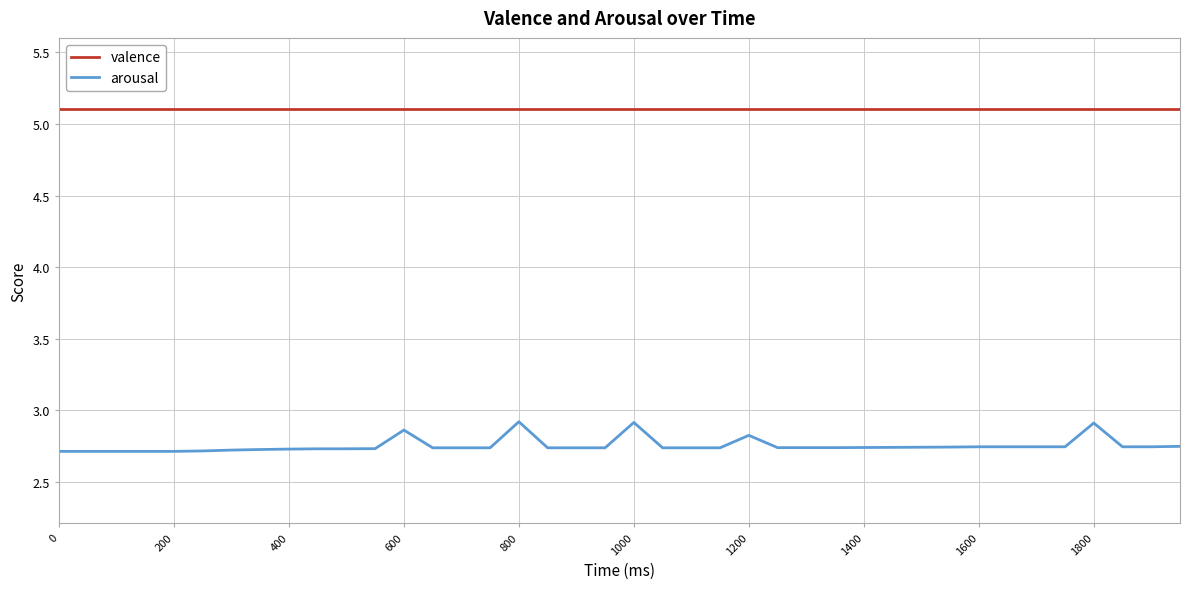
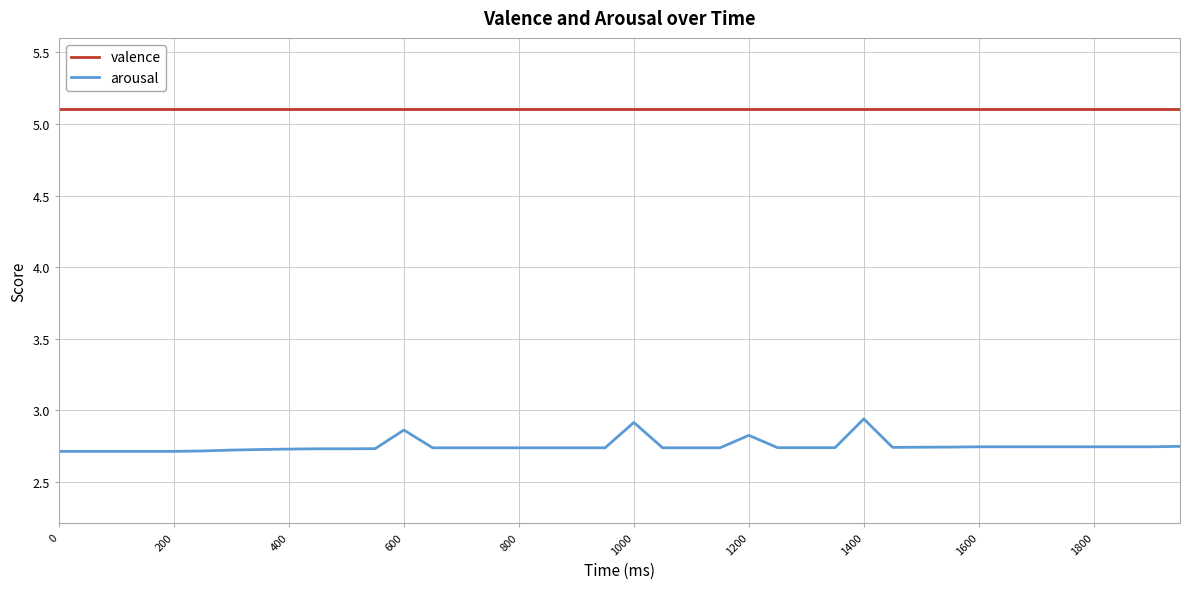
arousal, 800: 2.92 -> 2.74
arousal, 1400: 2.74 -> 2.94
arousal, 1800: 2.91 -> 2.75
